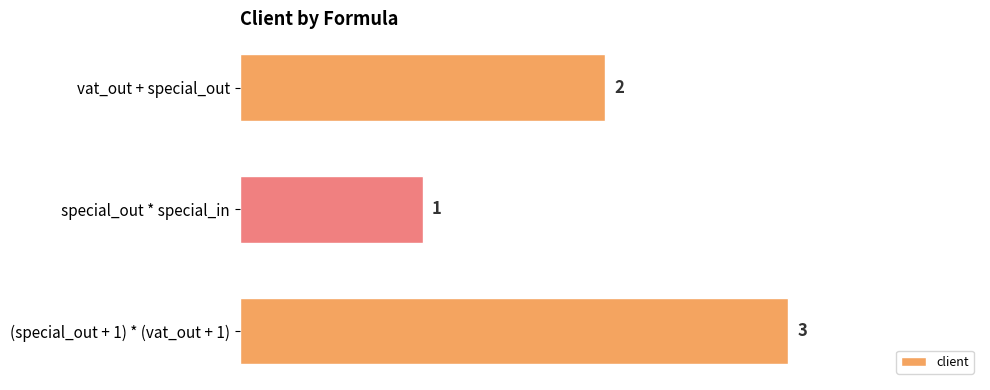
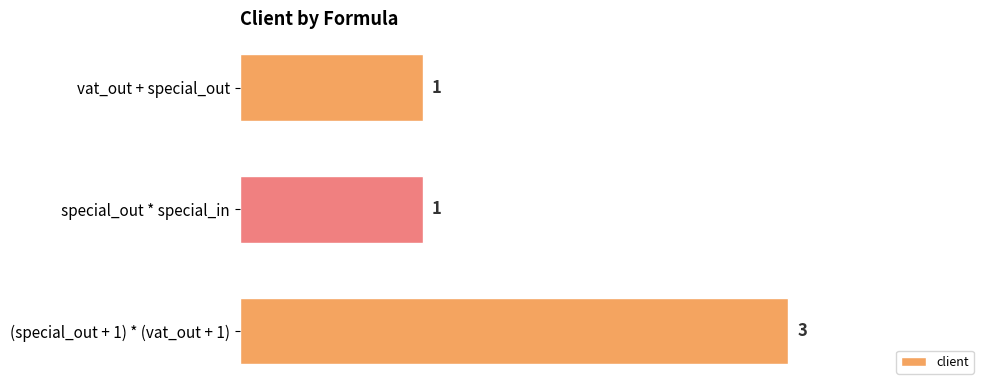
vat_out + special_out: 2 -> 1
